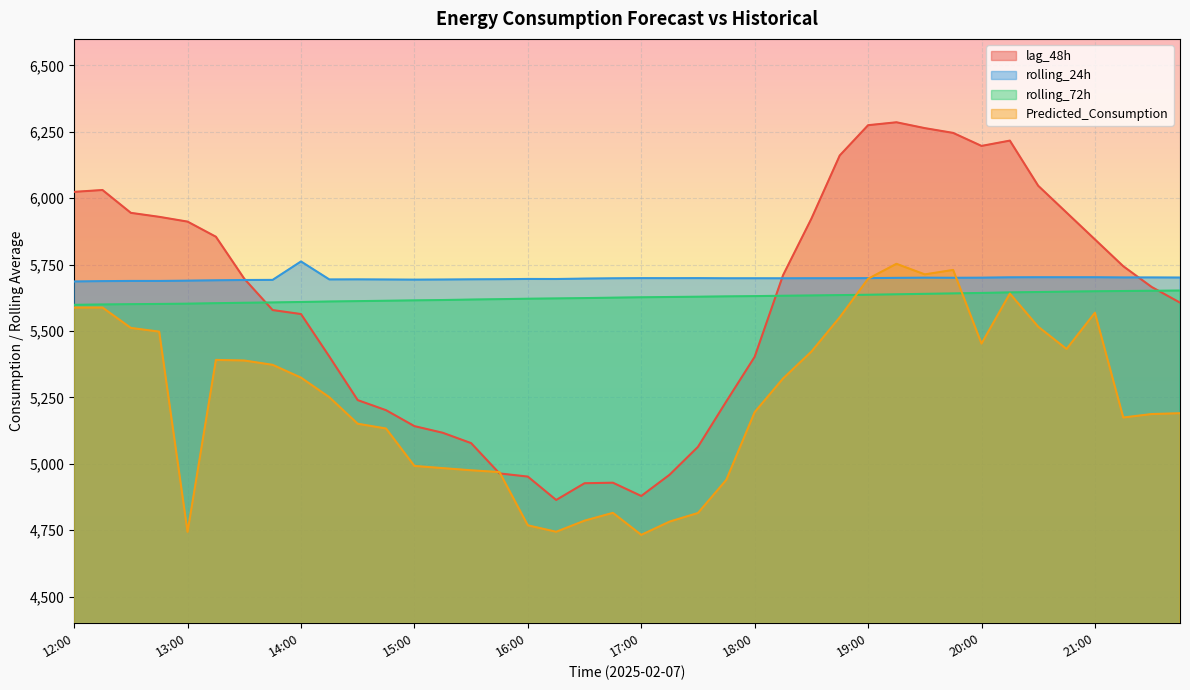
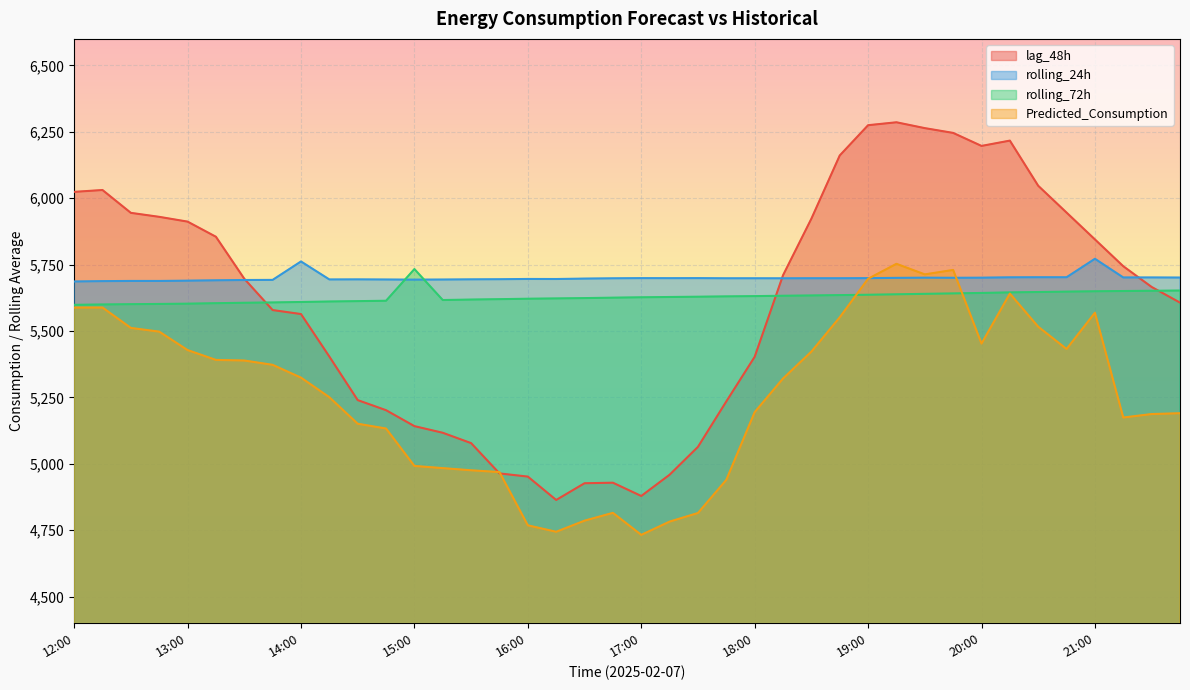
Predicted_Consumption, 13:00: 4,740 -> 5,430
rolling_72h, 15:00: 5,620 -> 5,730
rolling_24h, 21:00: 5,700 -> 5,770
